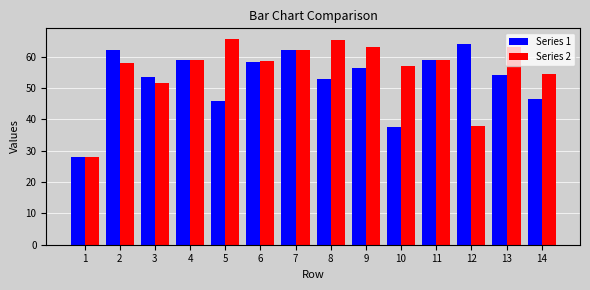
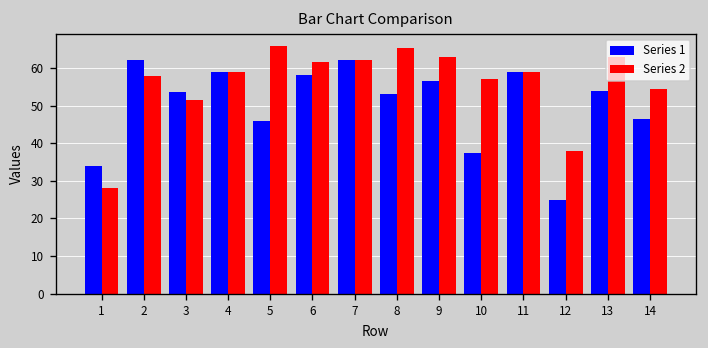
Series 1, 1: 28 -> 34
Series 2, 6: 59 -> 62
Series 1, 12: 64 -> 25
